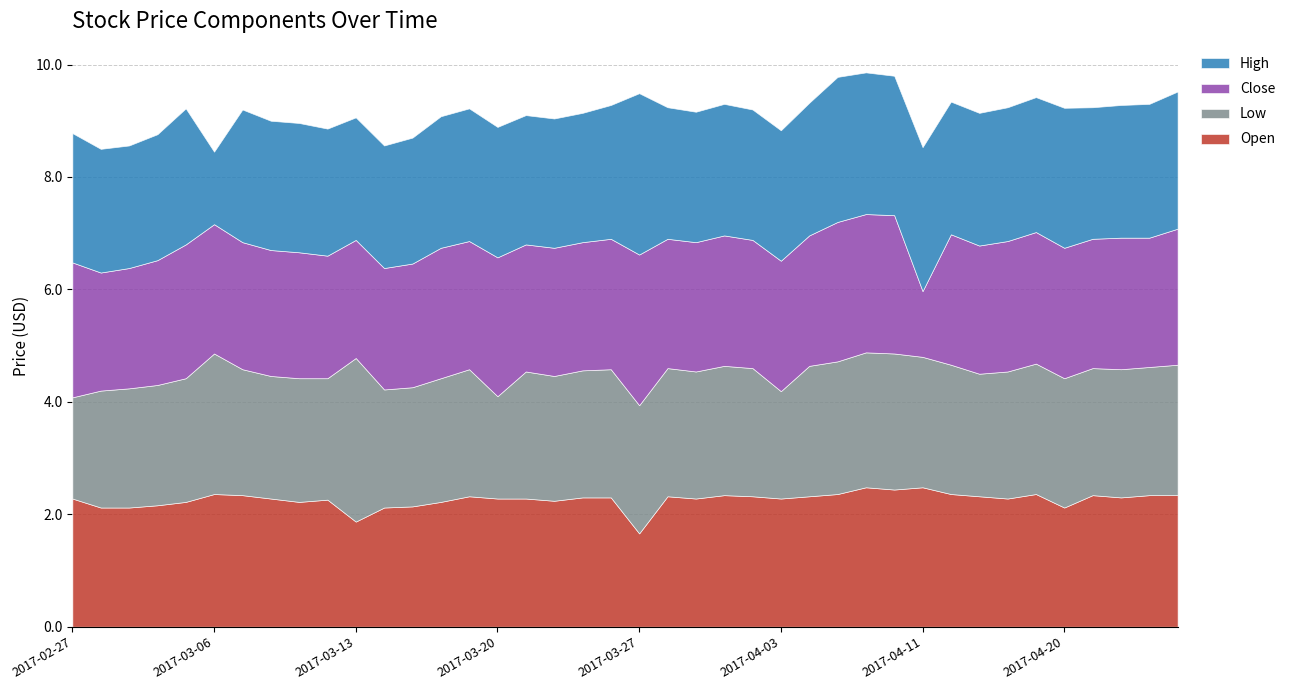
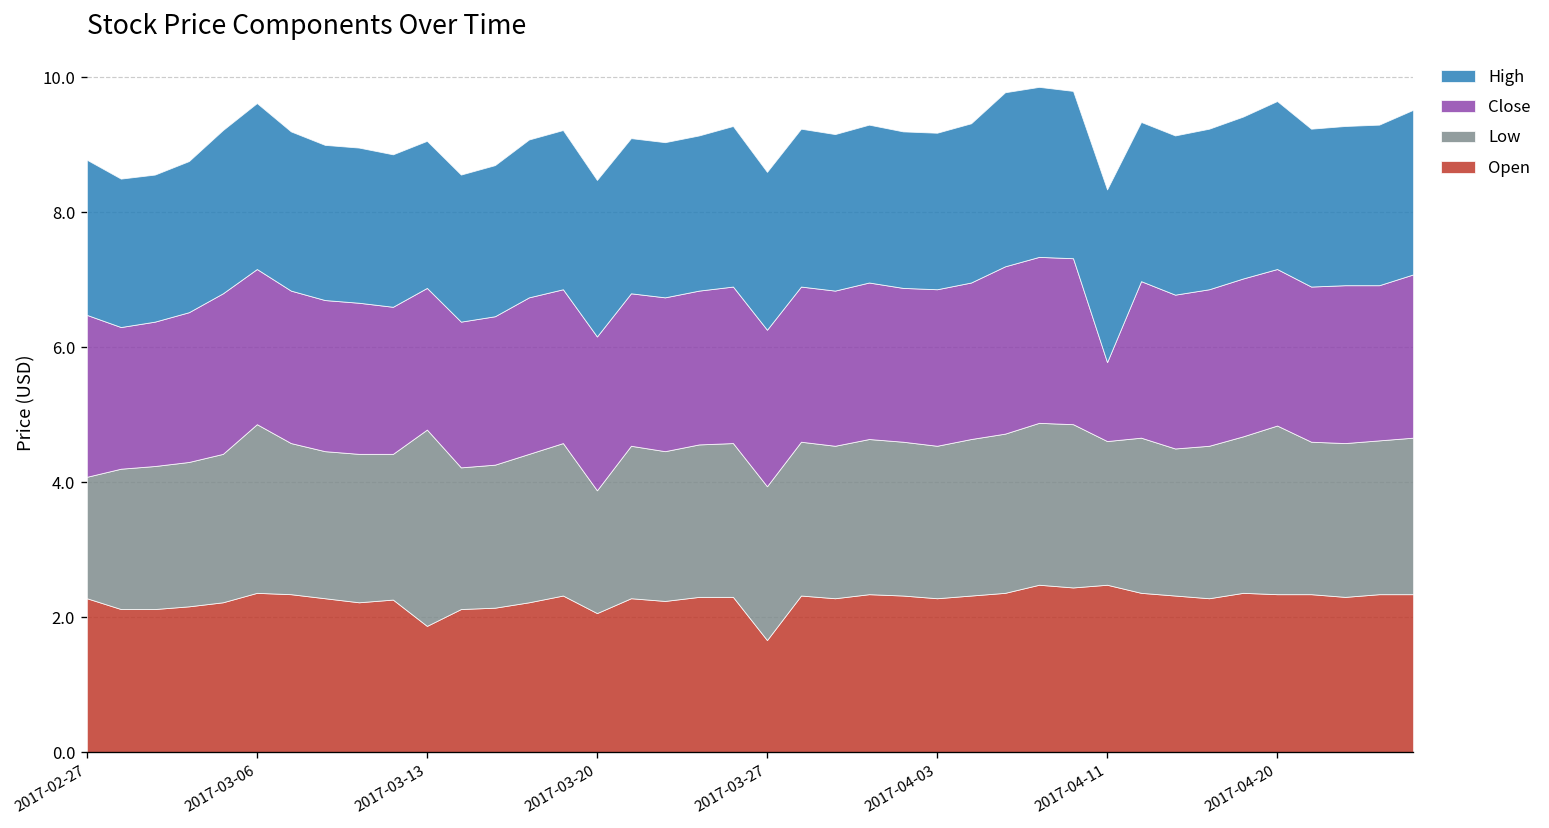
High, 2017-03-06: 1.3 -> 2.5
Open, 2017-03-20: 2.3 -> 2.1
Close, 2017-03-20: 2.5 -> 2.3
Close, 2017-03-27: 2.7 -> 2.3
High, 2017-03-27: 2.9 -> 2.3
Low, 2017-04-03: 1.9 -> 2.3
Low, 2017-04-11: 2.3 -> 2.1
Open, 2017-04-20: 2.1 -> 2.3
Low, 2017-04-20: 2.3 -> 2.5
